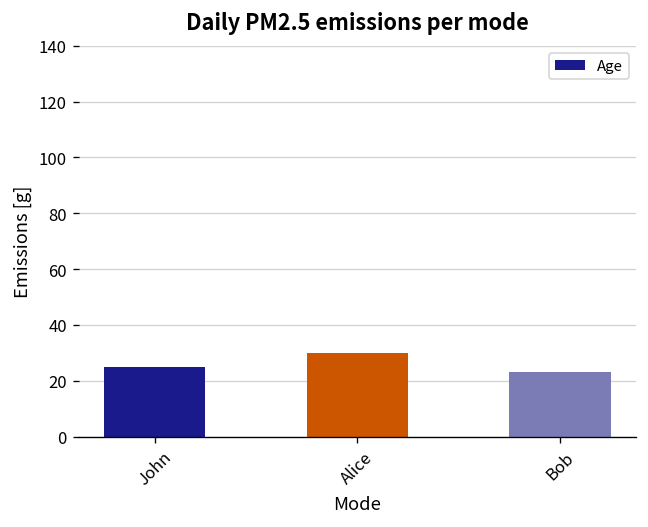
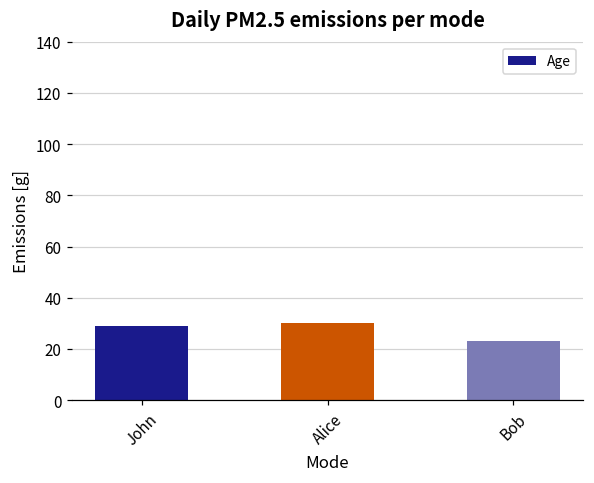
John: 25 -> 29
